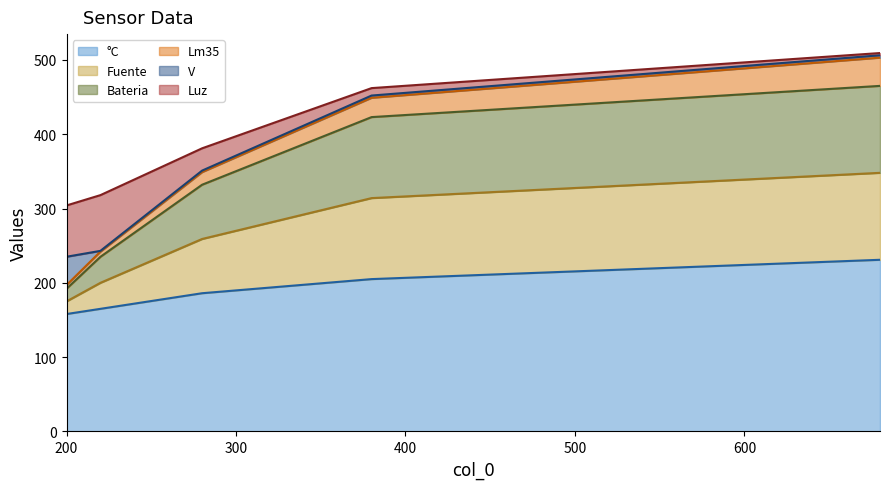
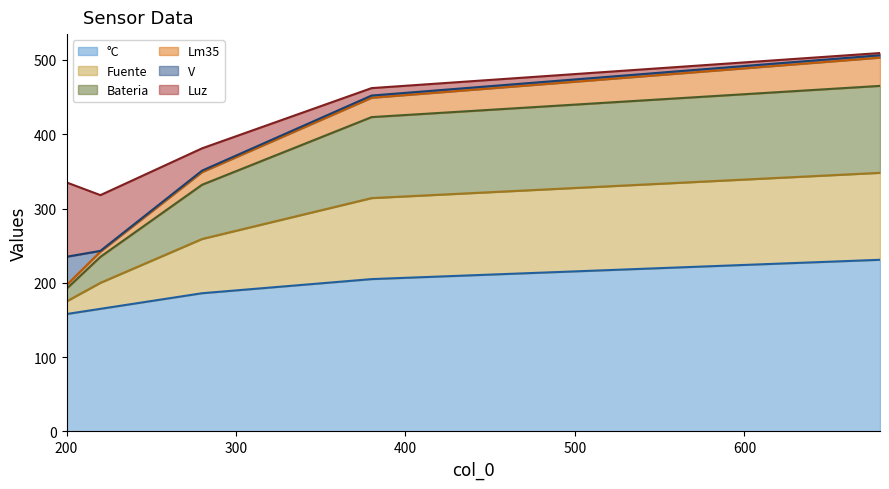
Luz, 200: 70 -> 100
